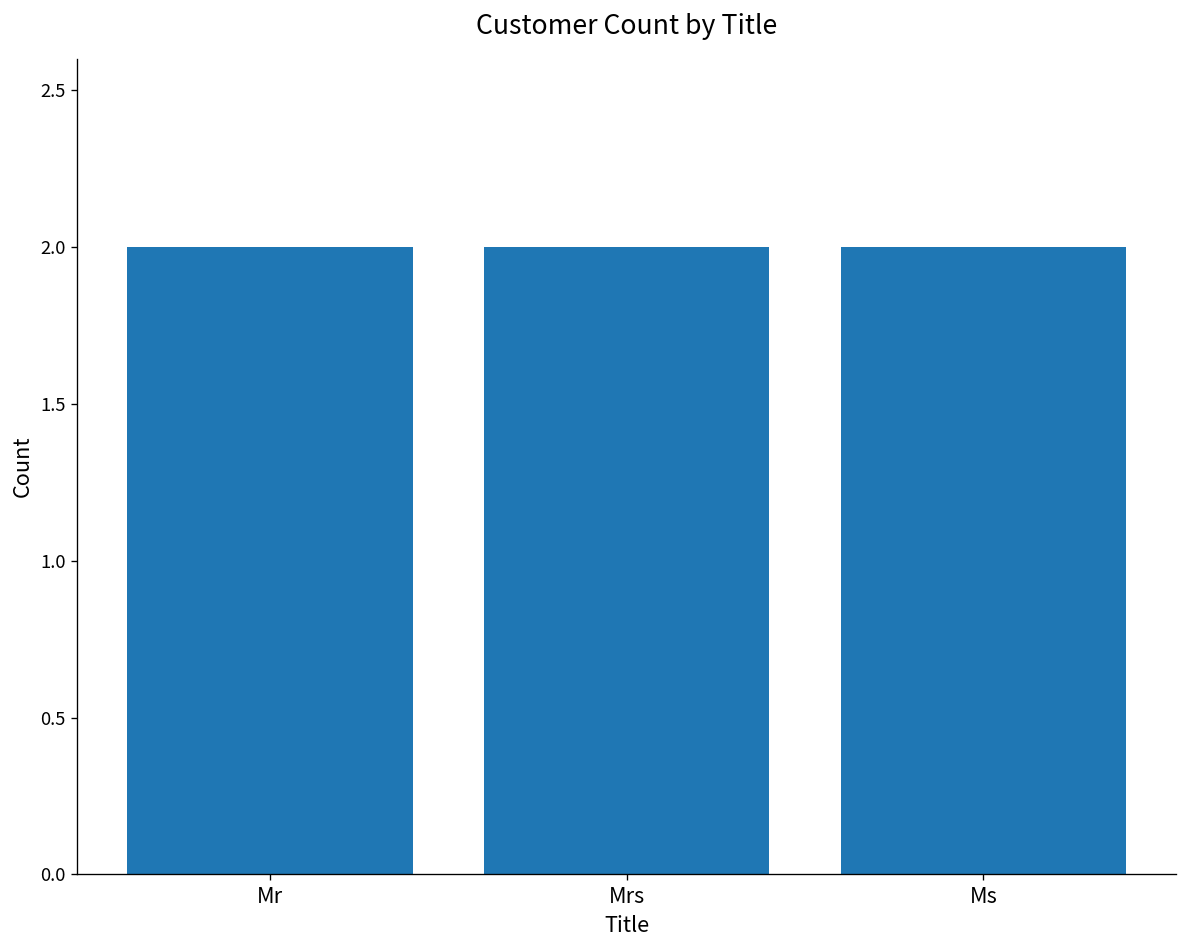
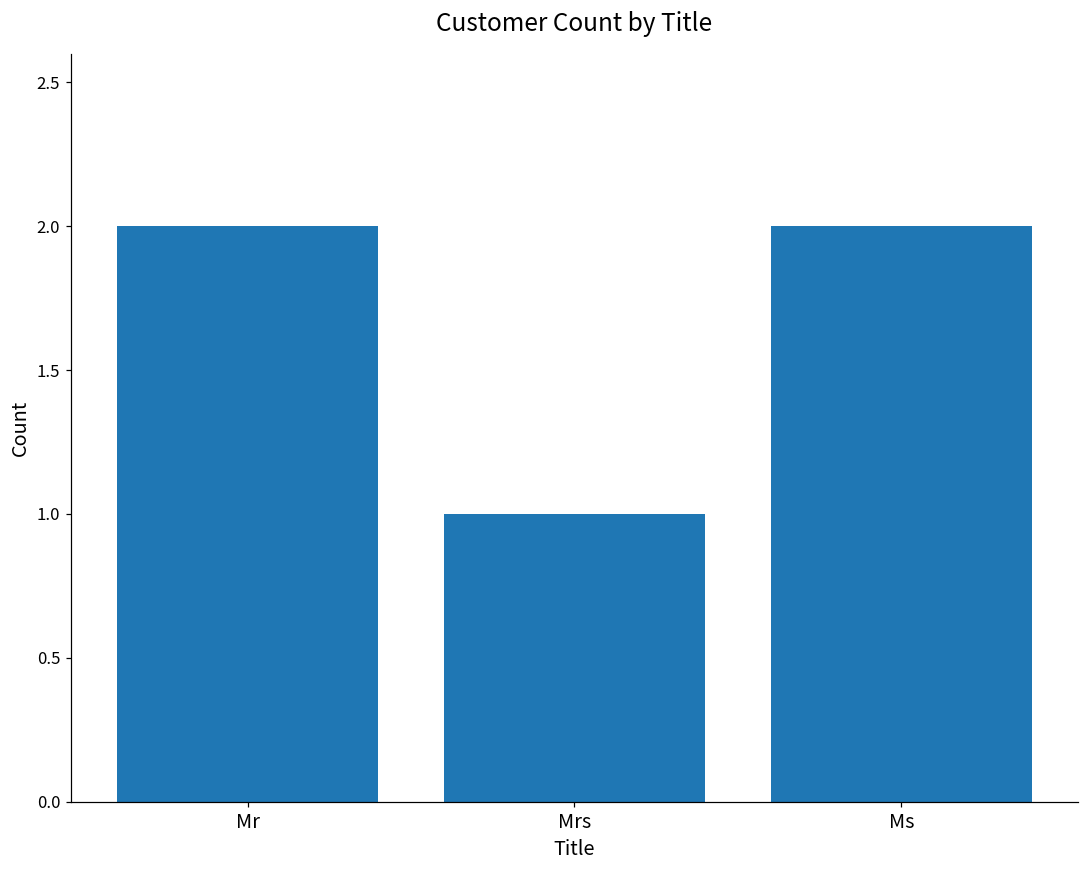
Mrs: 2 -> 1
